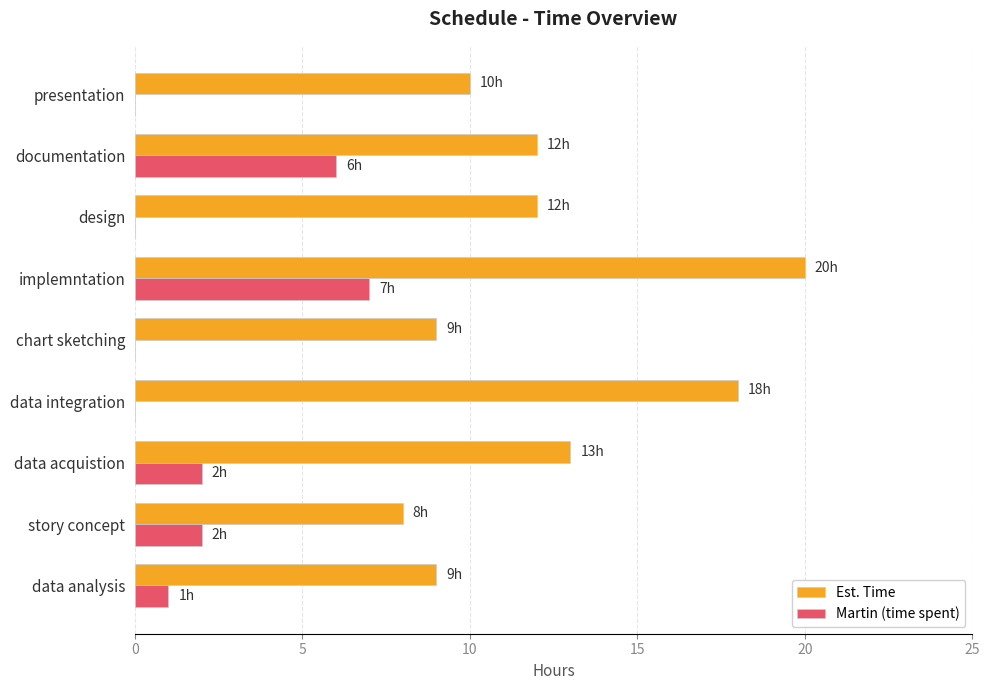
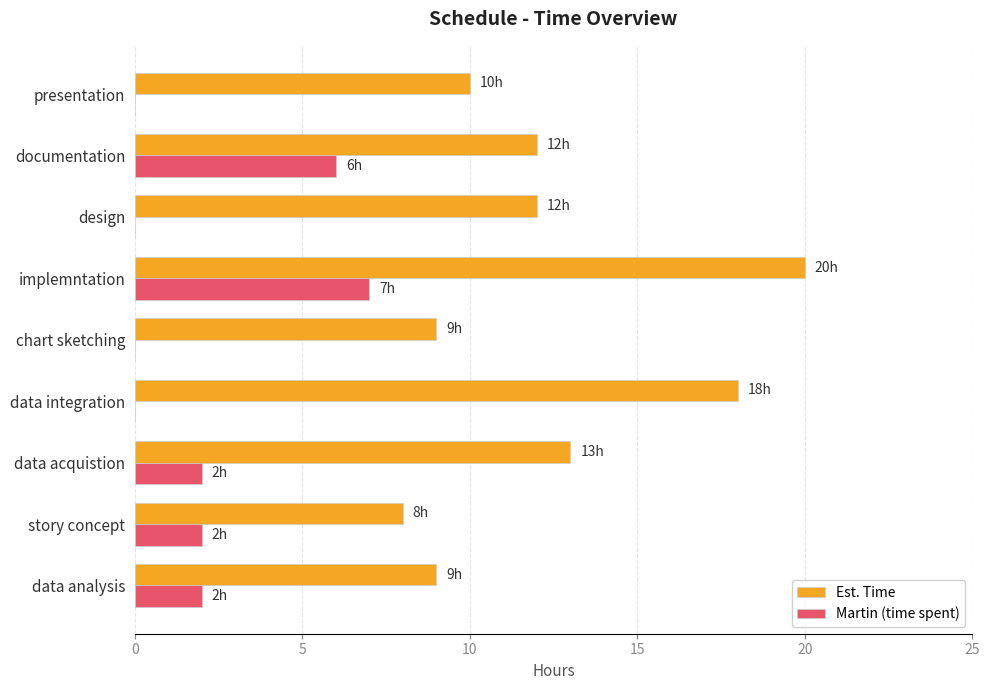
Martin (time spent), data analysis: 1h -> 2h
